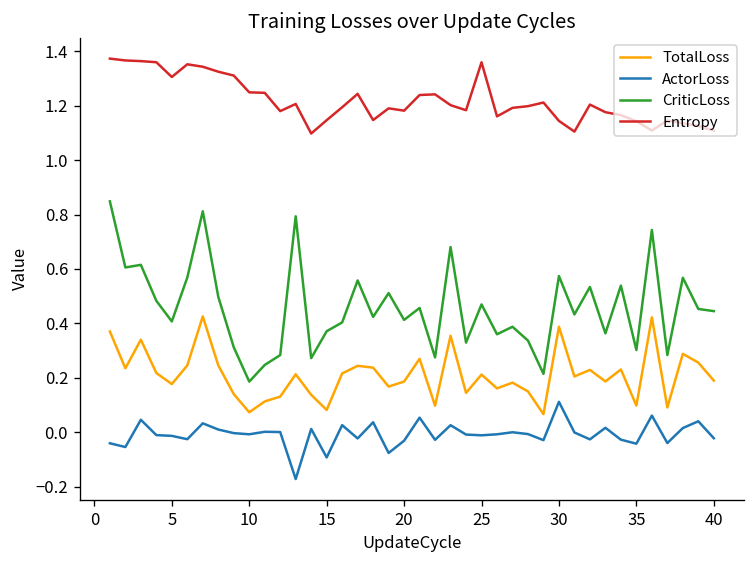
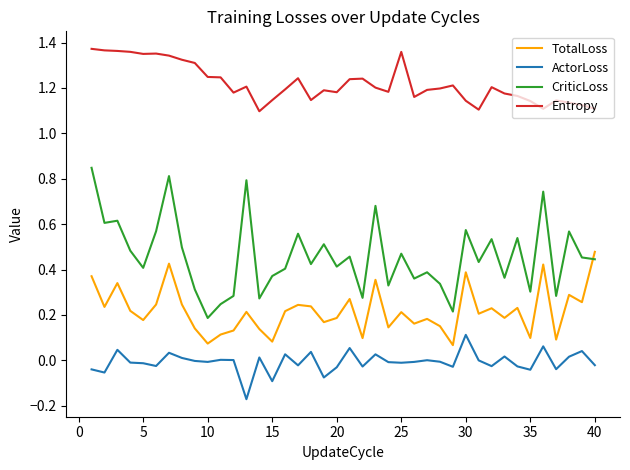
Entropy, 5: 1.31 -> 1.35
TotalLoss, 40: 0.19 -> 0.48
